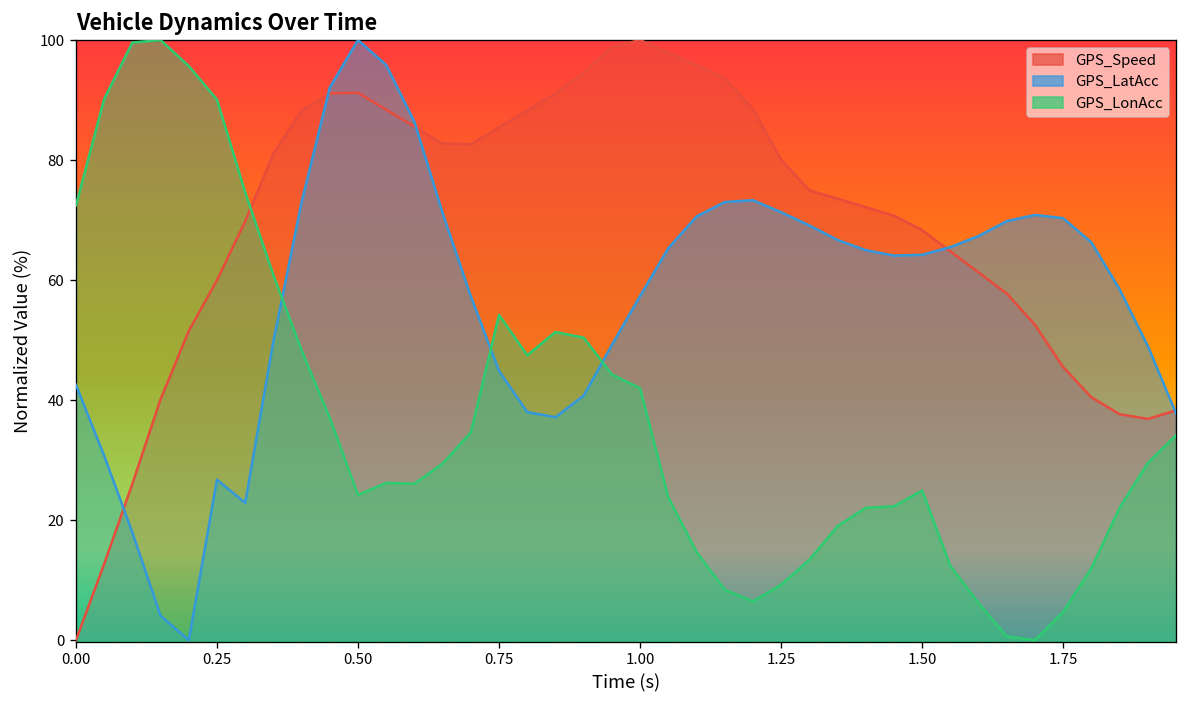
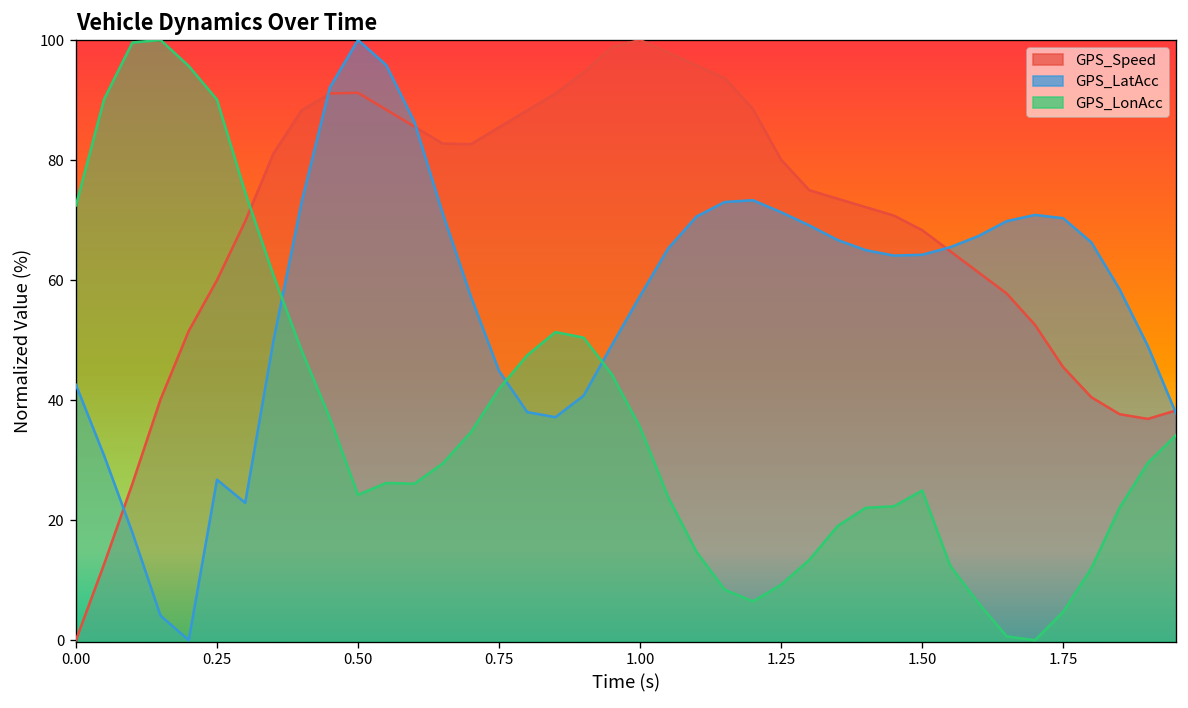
GPS_LonAcc, 0.75: 54 -> 42
GPS_LonAcc, 1.00: 42 -> 35
